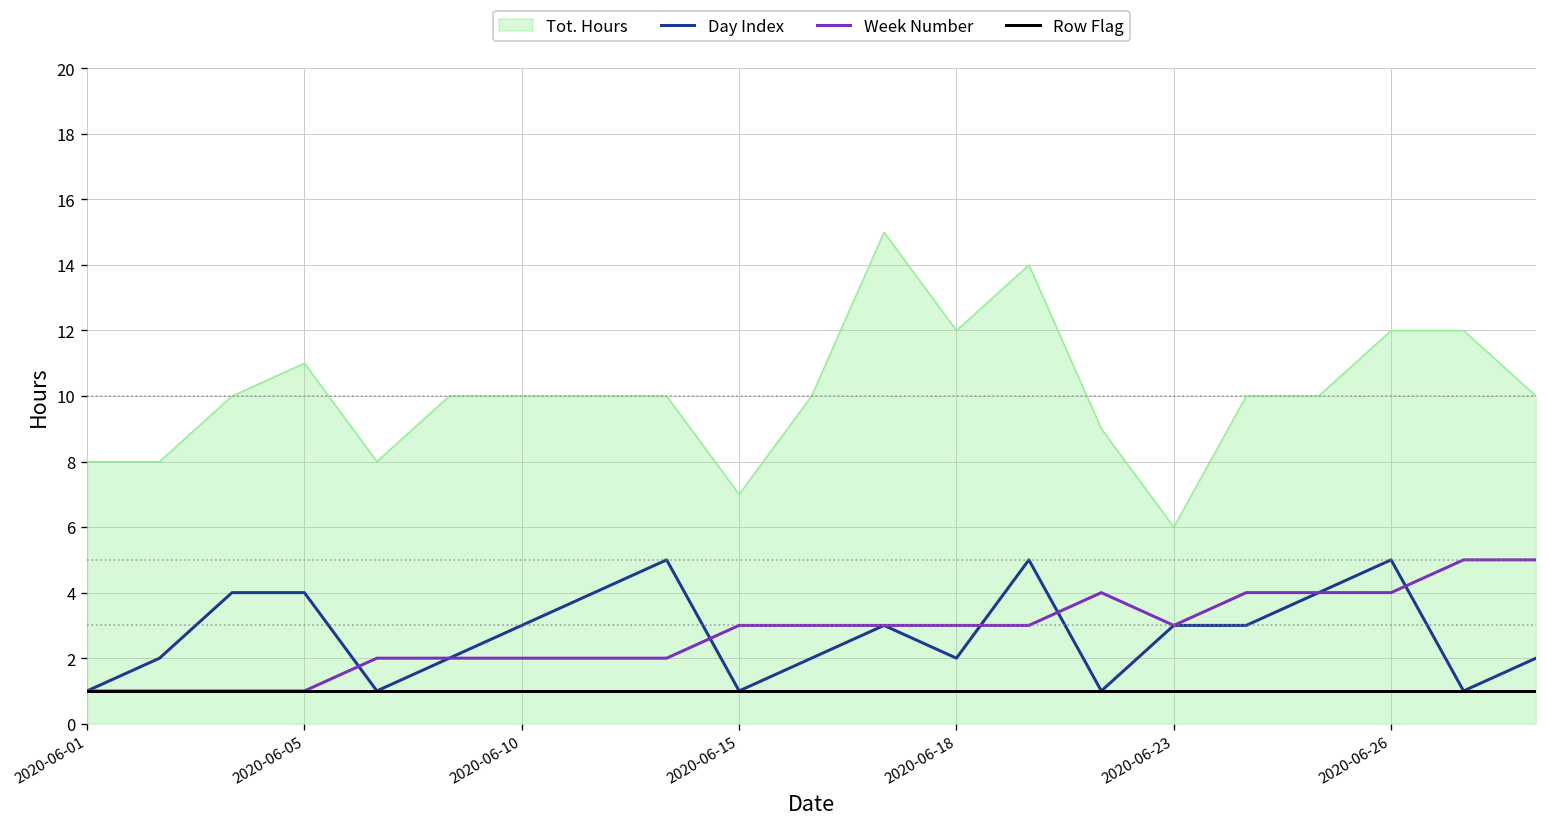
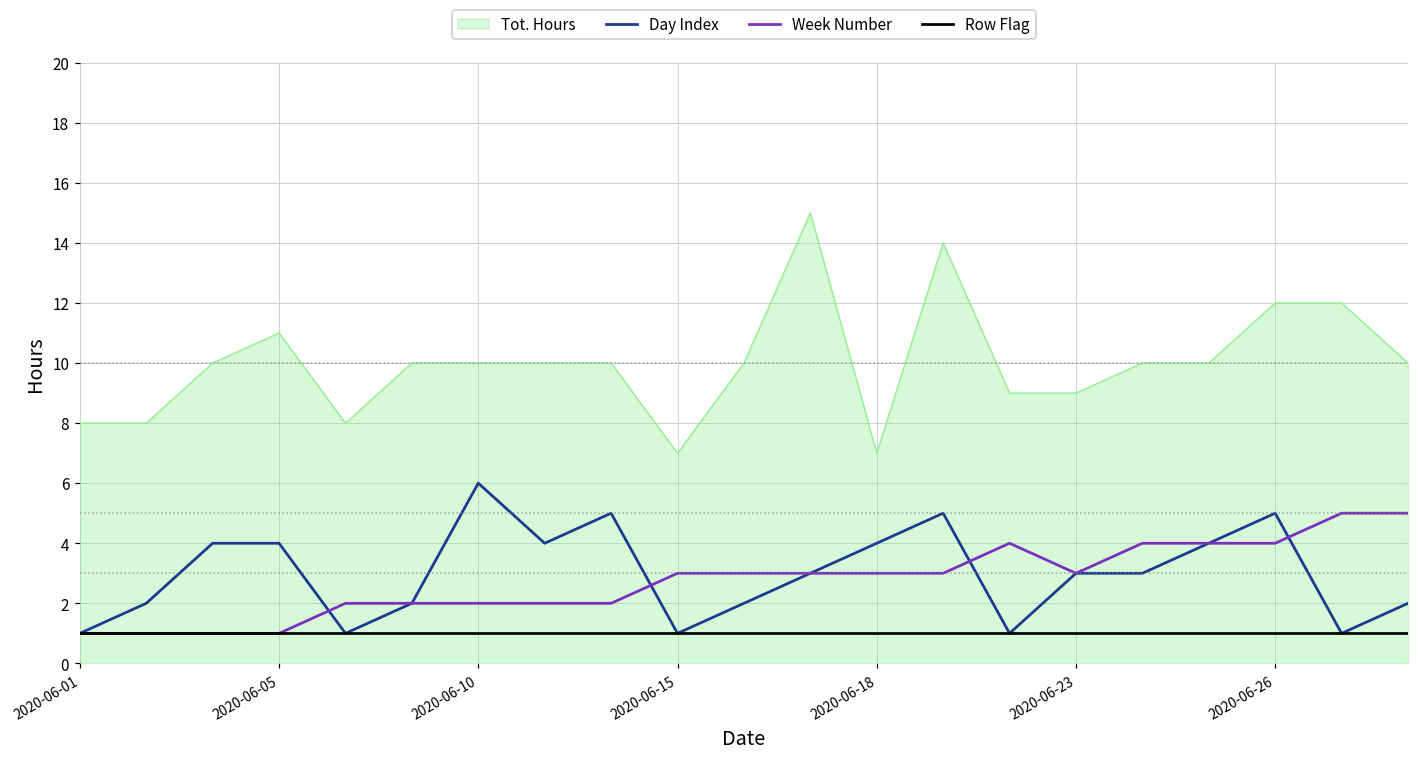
Day Index, 2020-06-10: 3 -> 6
Tot. Hours, 2020-06-18: 12 -> 7
Day Index, 2020-06-18: 2 -> 4
Tot. Hours, 2020-06-23: 6 -> 9
